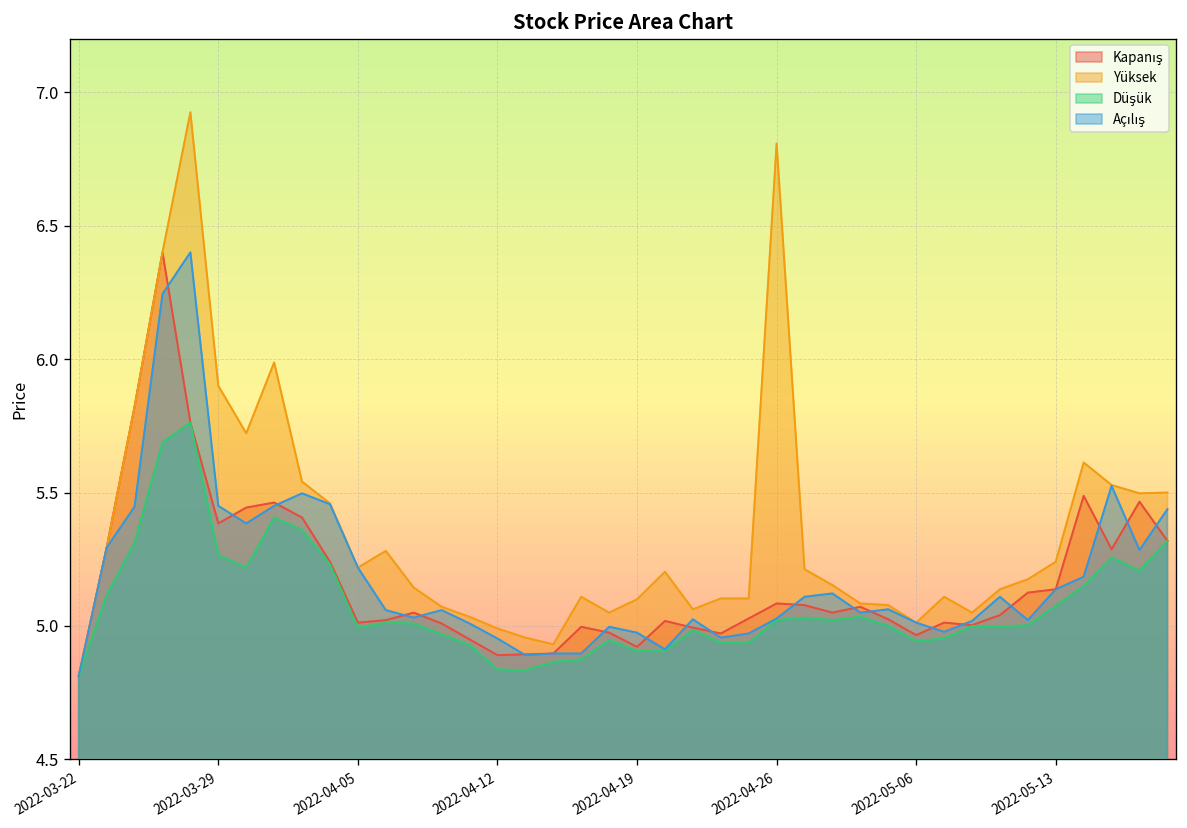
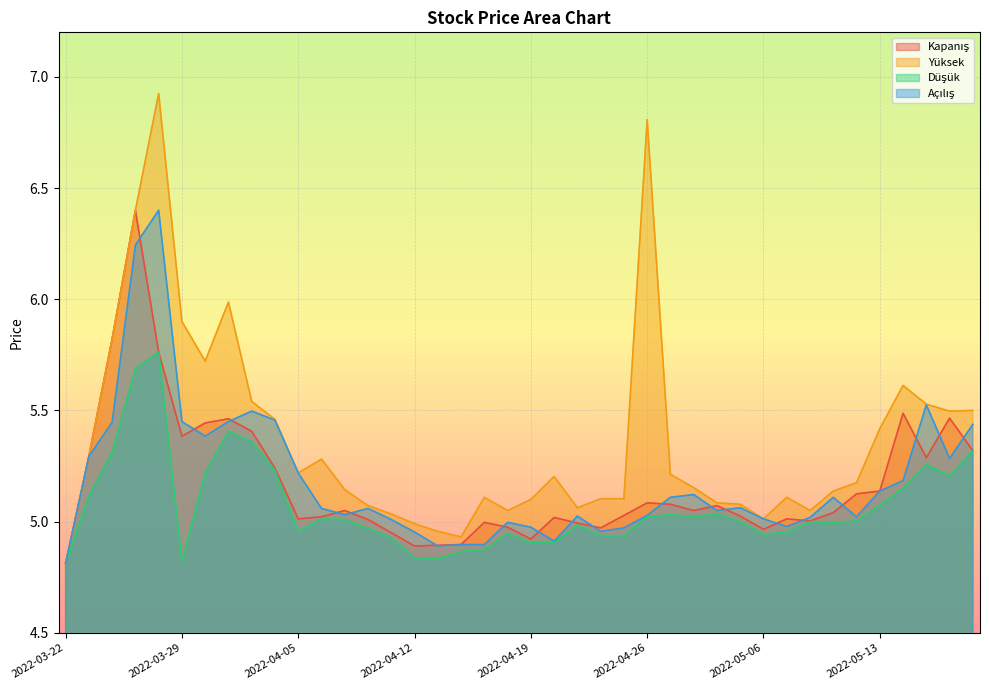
Düşük, 2022-03-29: 5.27 -> 4.82
Düşük, 2022-04-05: 4.99 -> 4.96
Yüksek, 2022-05-13: 5.24 -> 5.42
